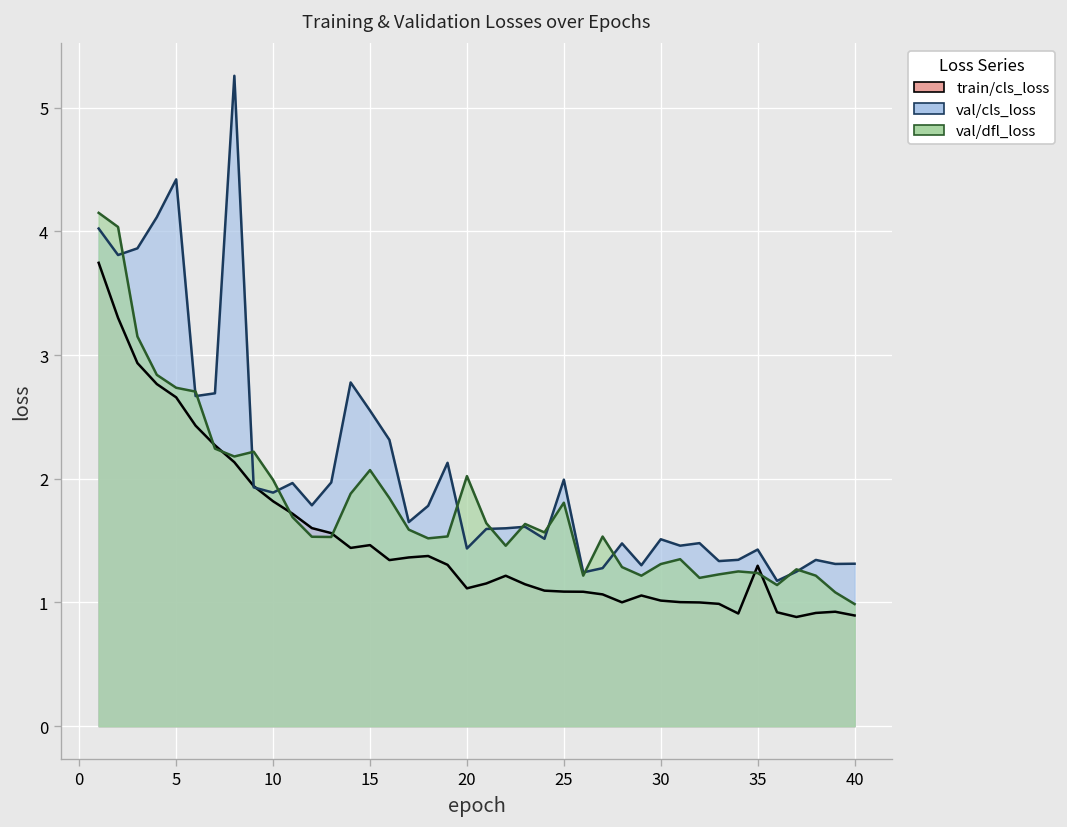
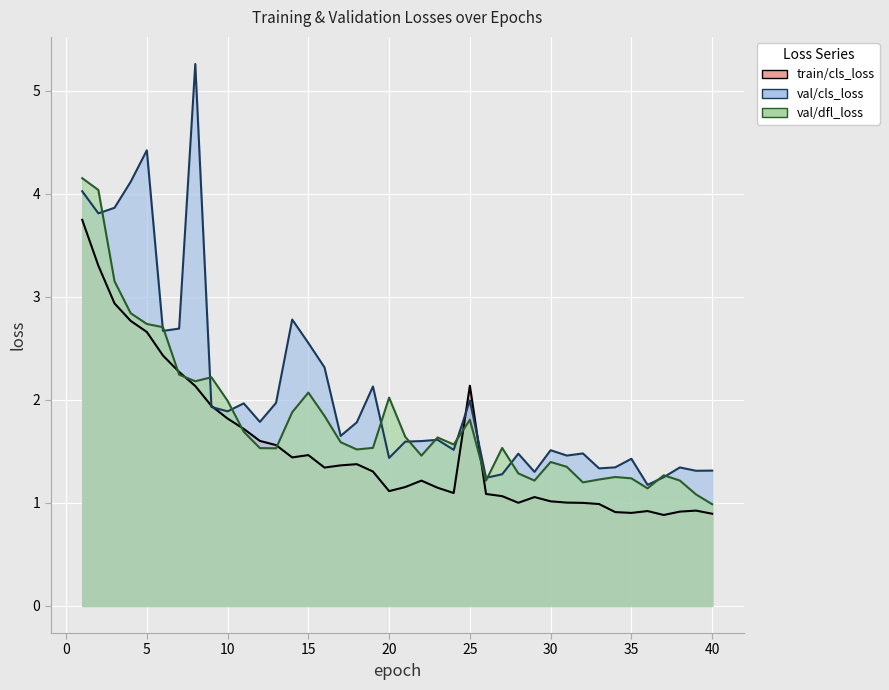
train/cls_loss, 25: 1.09 -> 2.14
val/dfl_loss, 30: 1.31 -> 1.40
train/cls_loss, 35: 1.30 -> 0.90
